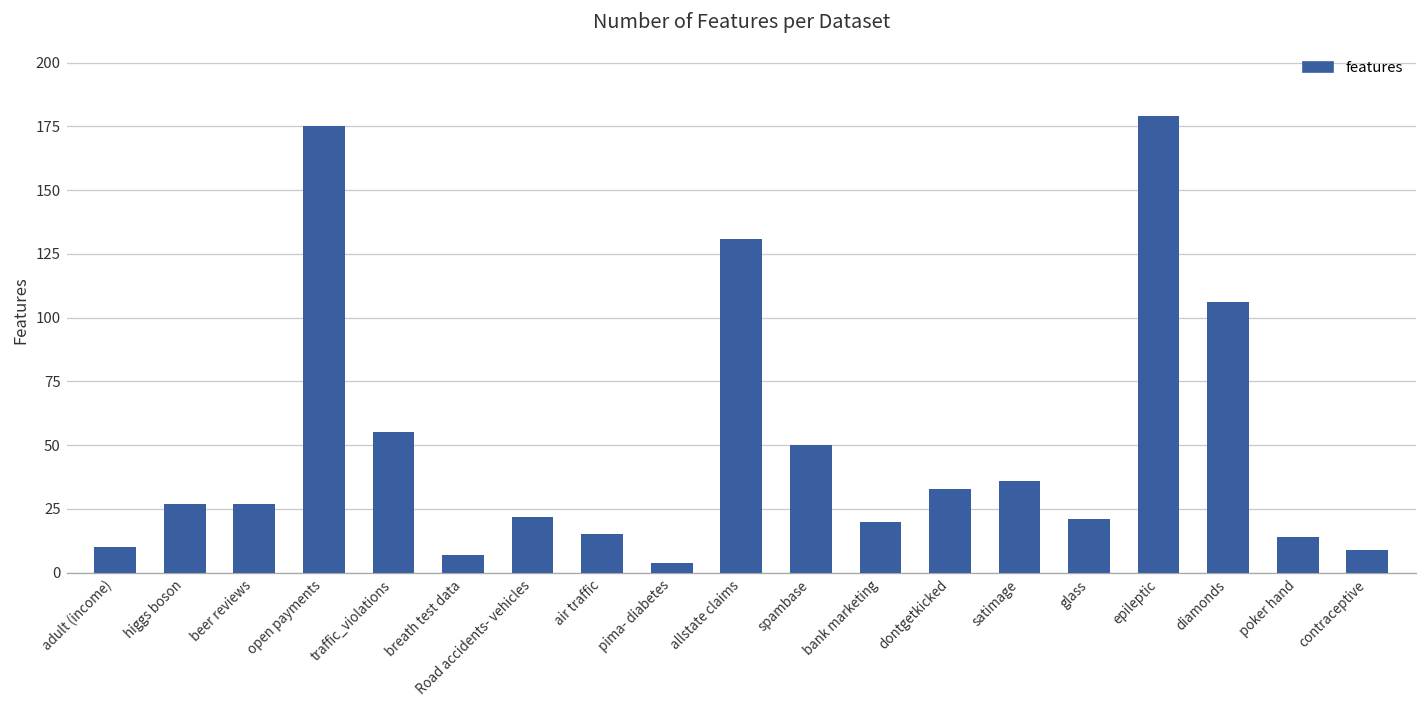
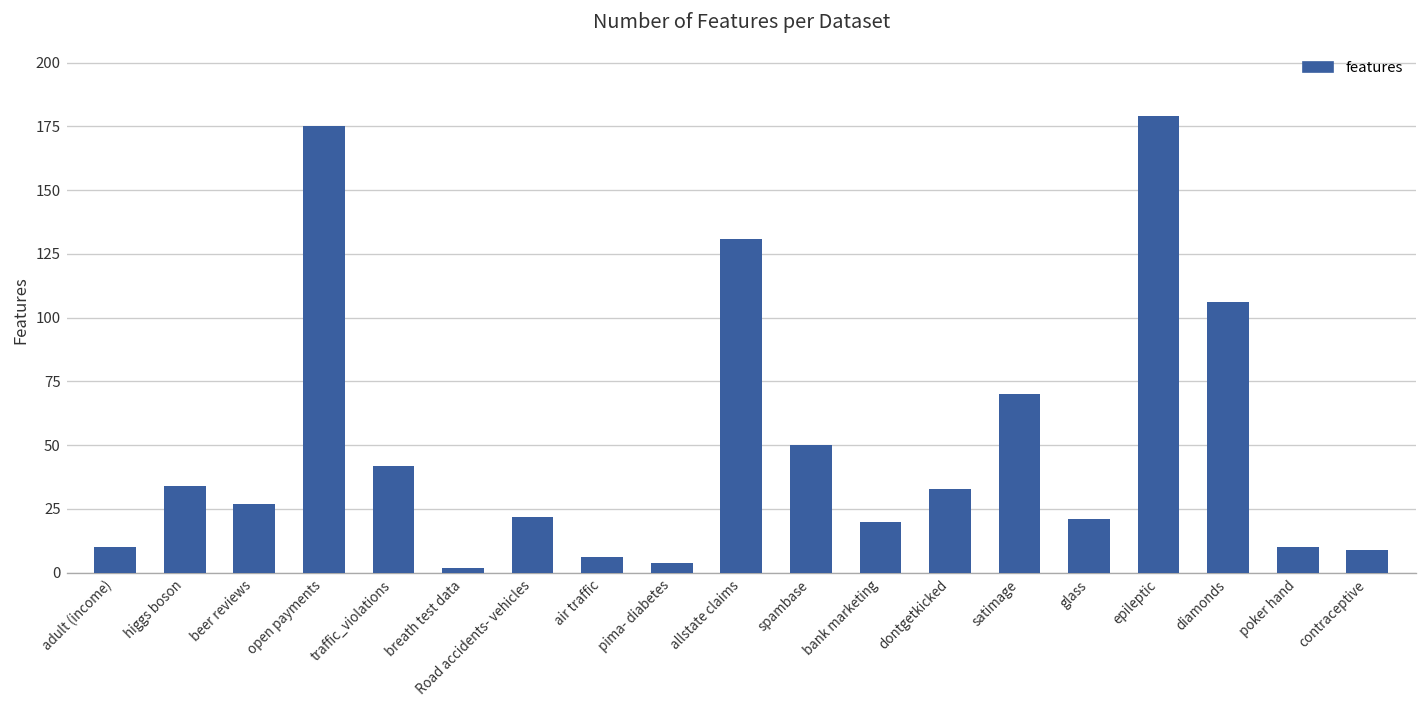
higgs boson: 27 -> 34
traffic_violations: 55 -> 42
breath test data: 7 -> 2
air traffic: 15 -> 6
satimage: 36 -> 70
poker hand: 14 -> 10
